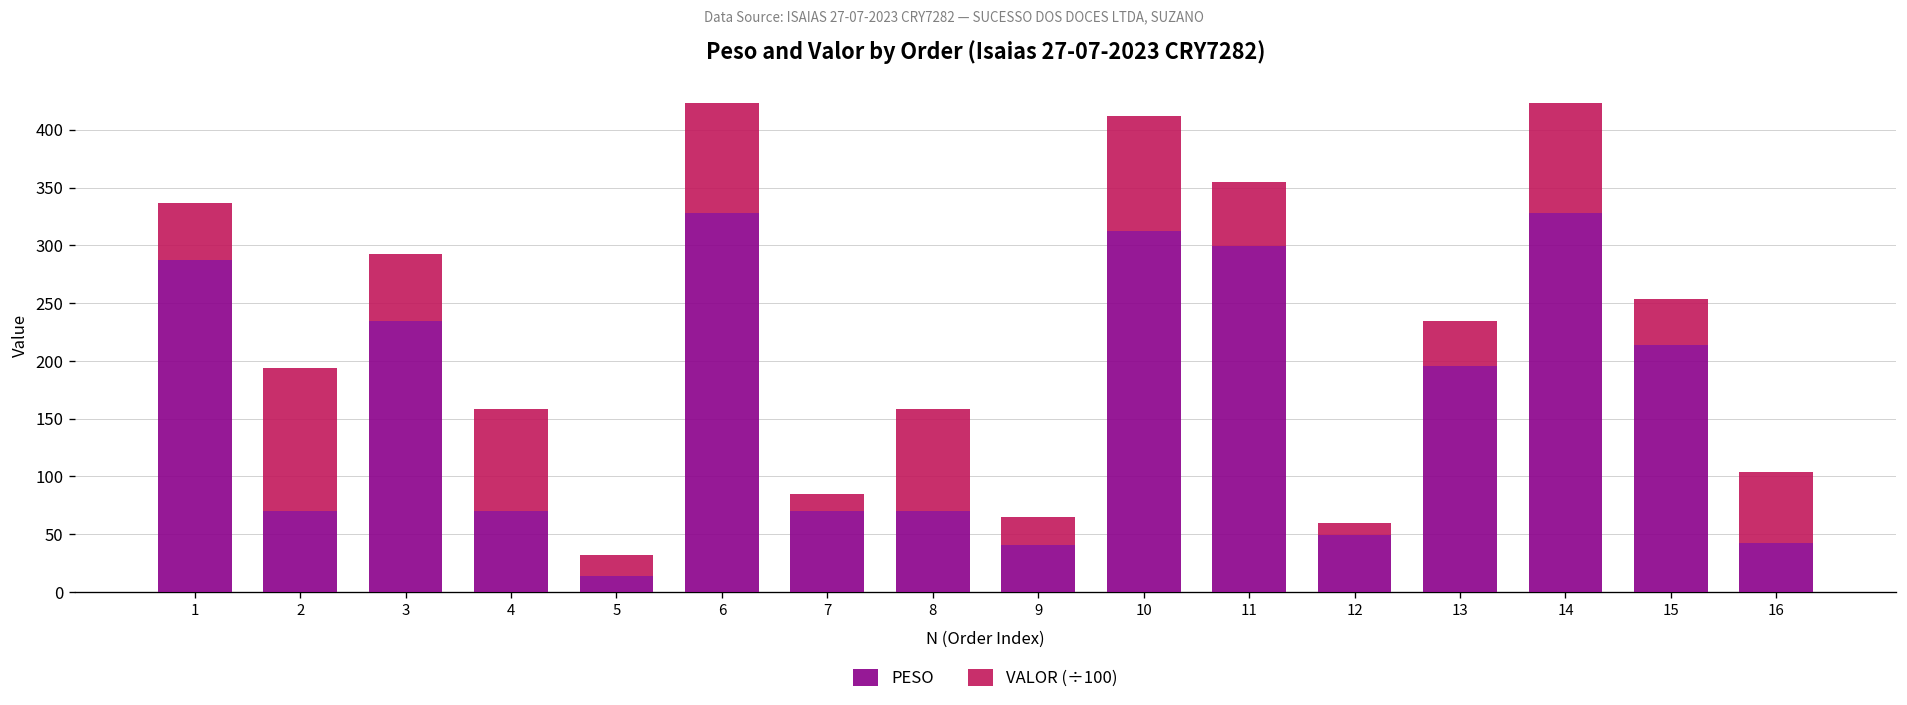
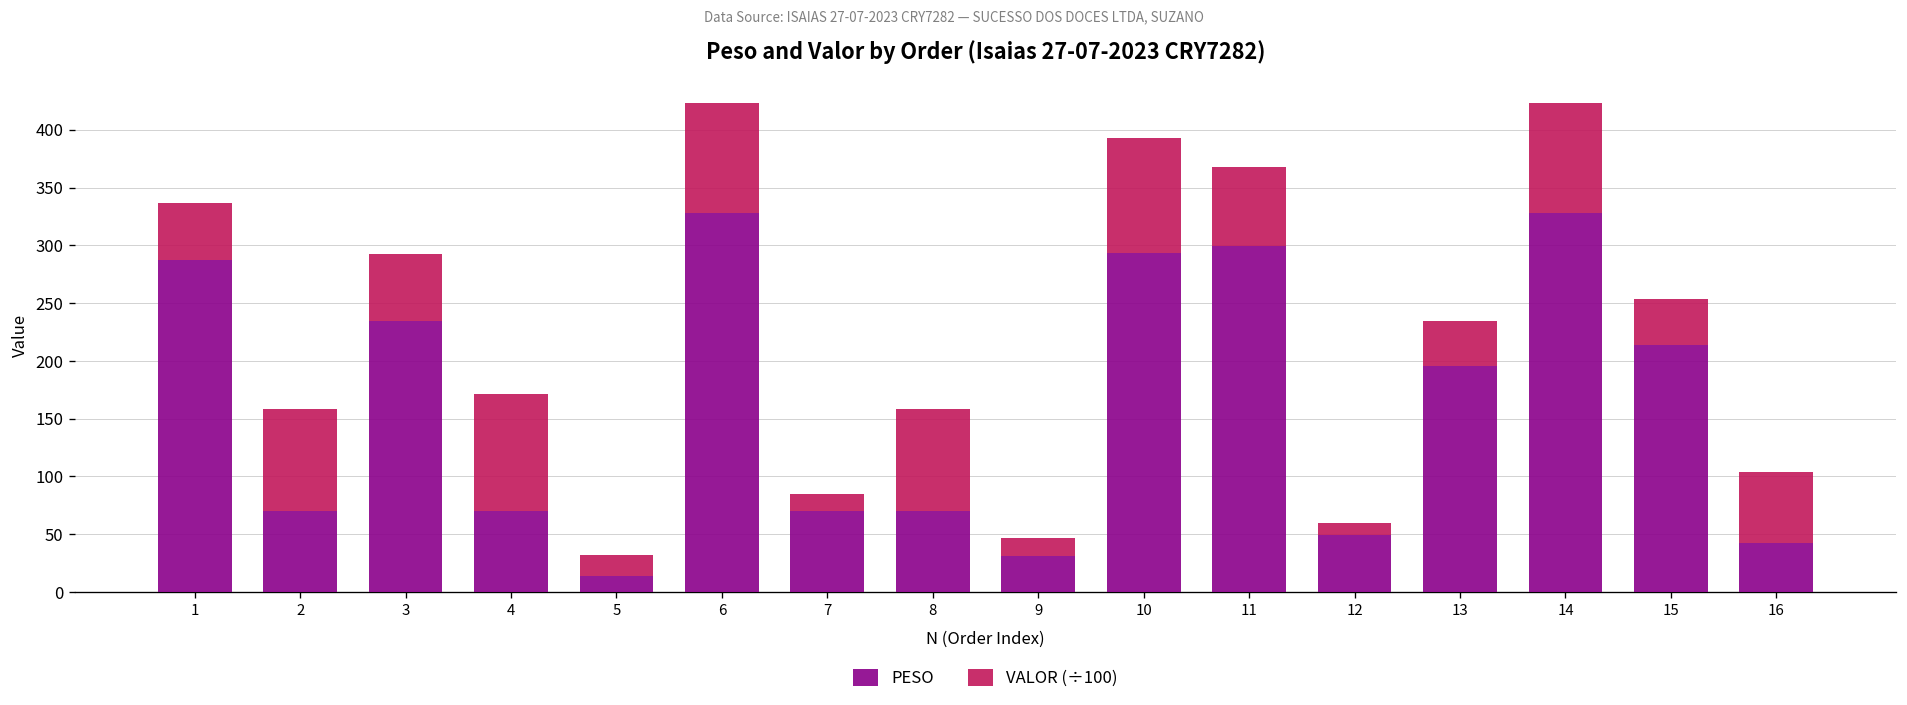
VALOR (÷100), 2: 120 -> 90
VALOR (÷100), 4: 90 -> 100
PESO, 9: 40 -> 30
VALOR (÷100), 9: 24 -> 16
PESO, 10: 310 -> 290
VALOR (÷100), 11: 60 -> 70
